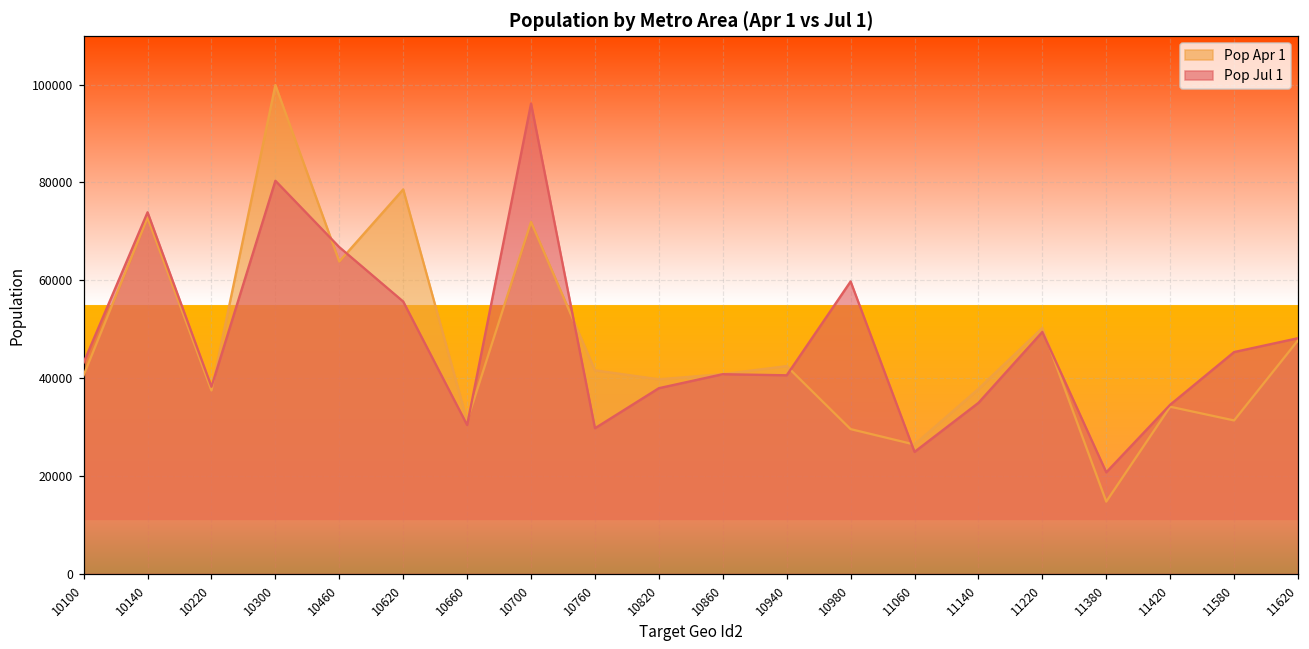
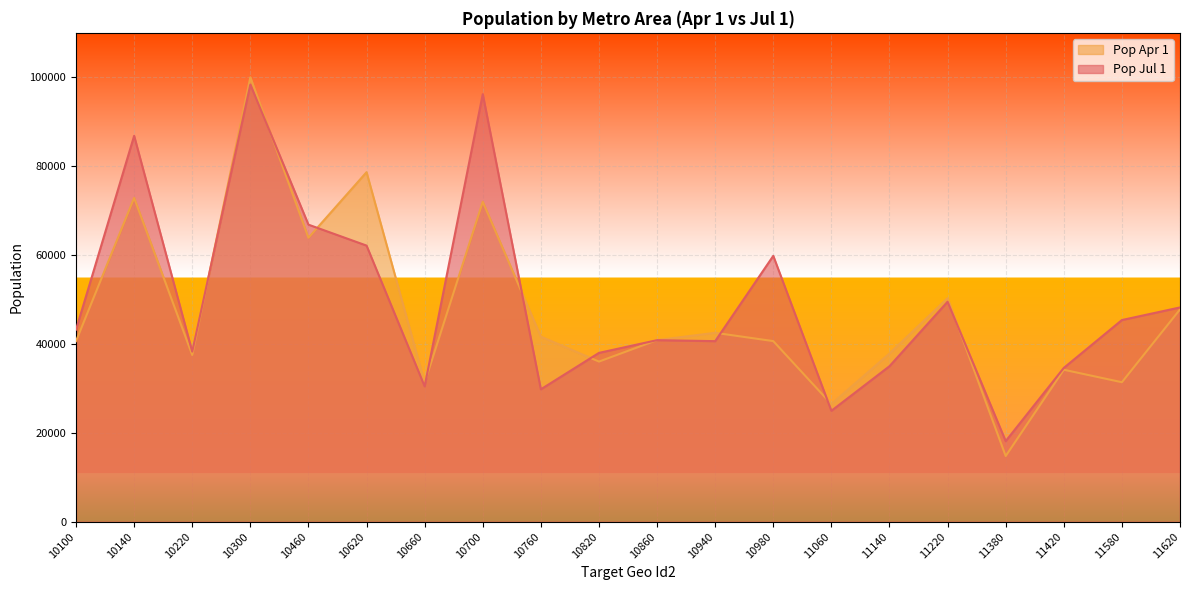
Pop Jul 1, 10140: 74000 -> 87000
Pop Jul 1, 10300: 80000 -> 98000
Pop Jul 1, 10620: 56000 -> 62000
Pop Apr 1, 10820: 40000 -> 36000
Pop Apr 1, 10980: 30000 -> 41000
Pop Jul 1, 11380: 21000 -> 18000
